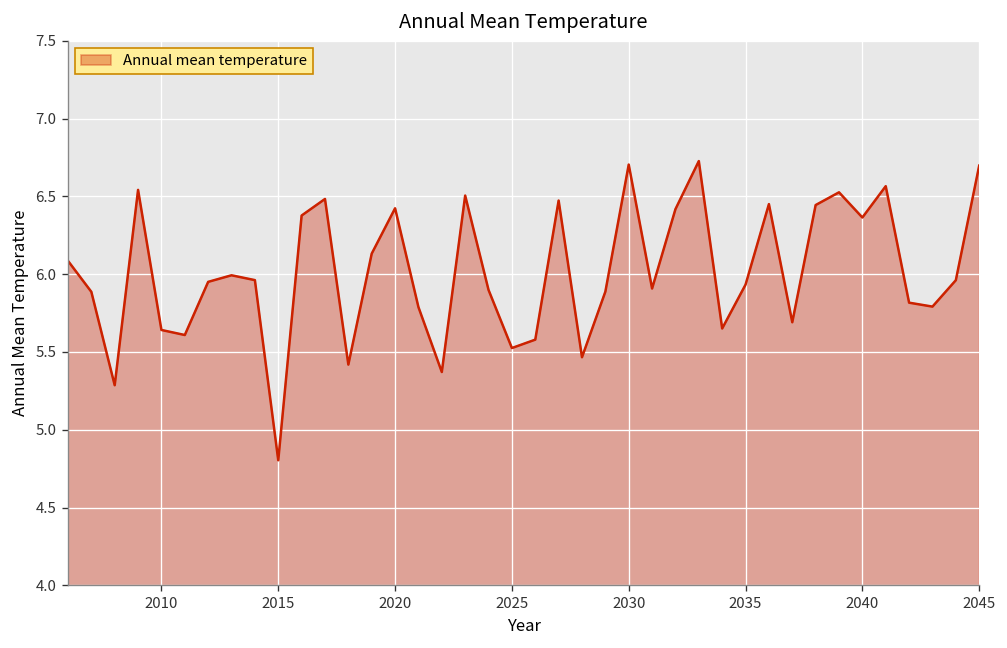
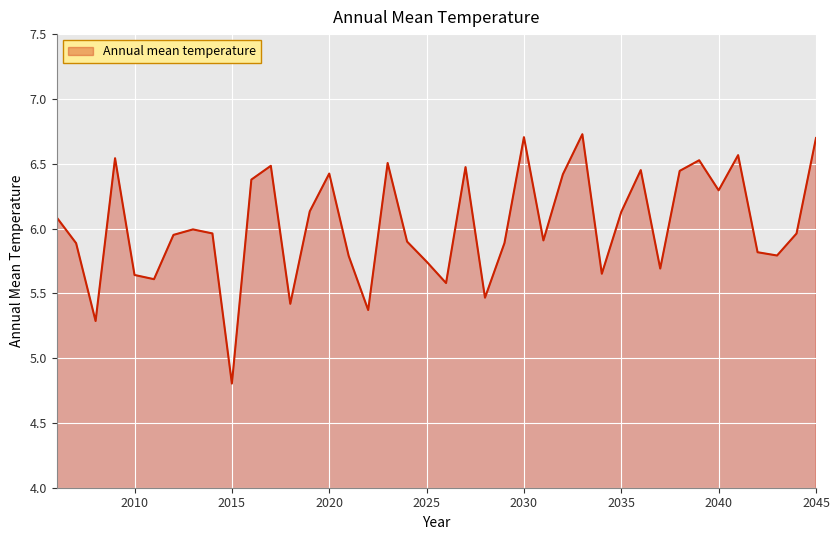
2025: 5.53 -> 5.74
2035: 5.93 -> 6.13
2040: 6.36 -> 6.29
